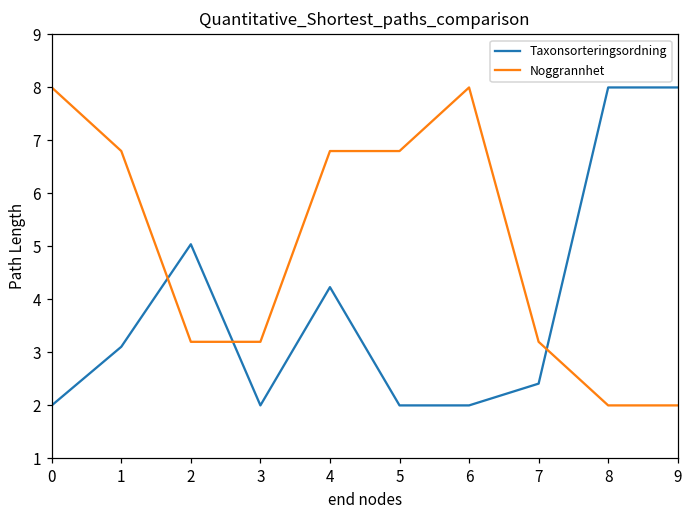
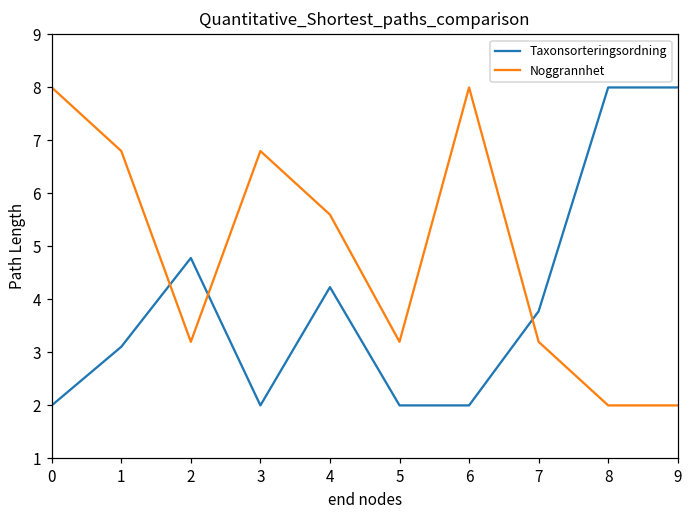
Taxonsorteringsordning, 2: 5.0 -> 4.8
Noggrannhet, 3: 3.2 -> 6.8
Noggrannhet, 4: 6.8 -> 5.6
Noggrannhet, 5: 6.8 -> 3.2
Taxonsorteringsordning, 7: 2.4 -> 3.8
